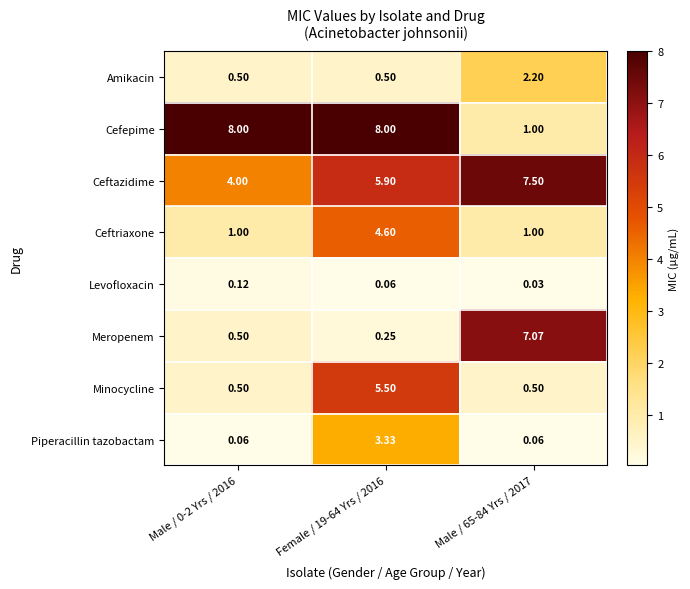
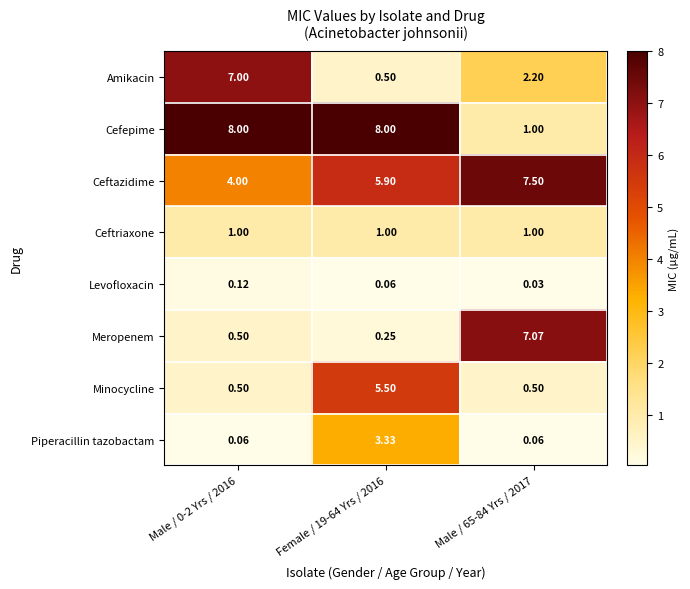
Amikacin, Male / 0-2 Yrs / 2016: 0.50 -> 7.00
Ceftriaxone, Female / 19-64 Yrs / 2016: 4.60 -> 1.00
